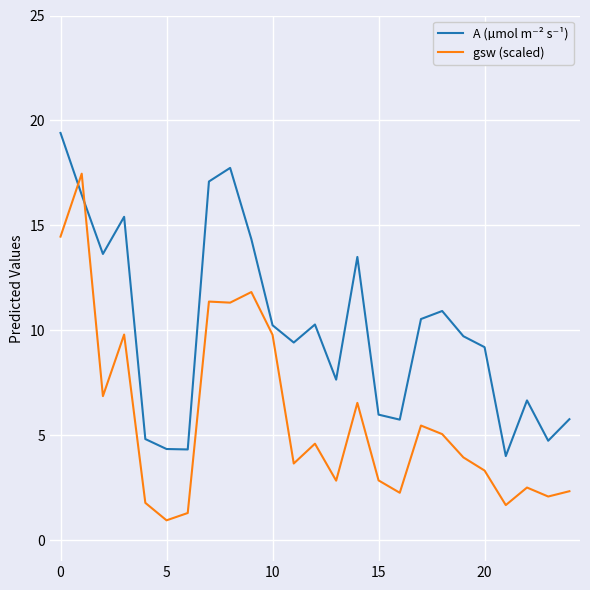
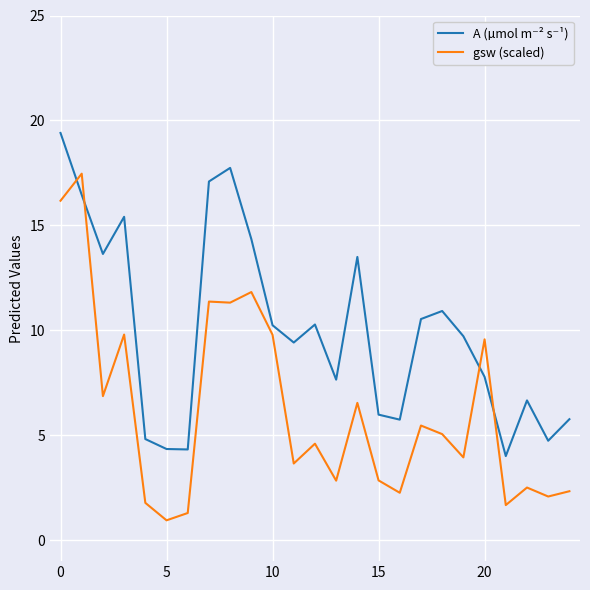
gsw (scaled), 0: 14.5 -> 16.2
A (µmol m⁻² s⁻¹), 20: 9.2 -> 7.8
gsw (scaled), 20: 3.3 -> 9.6
